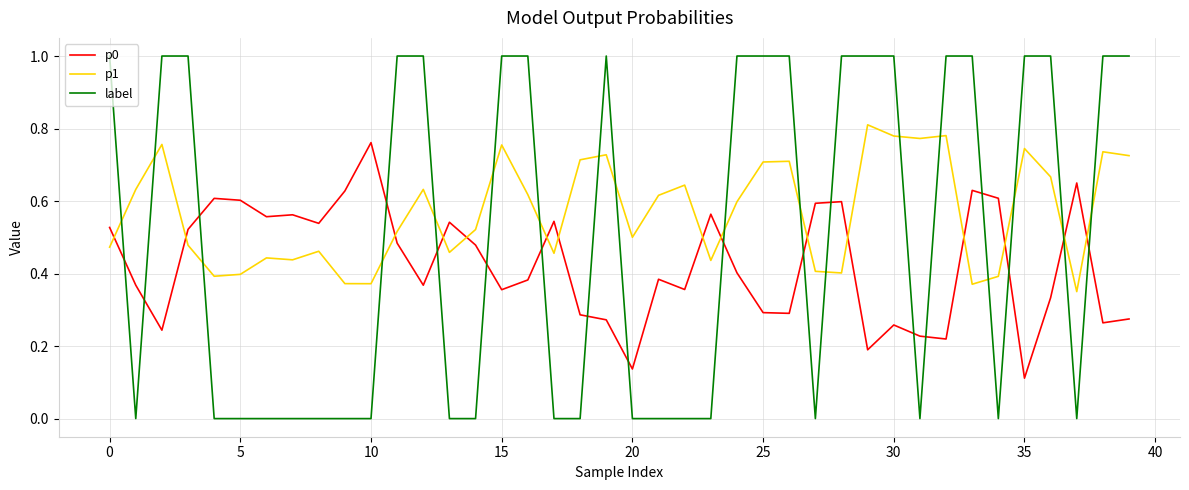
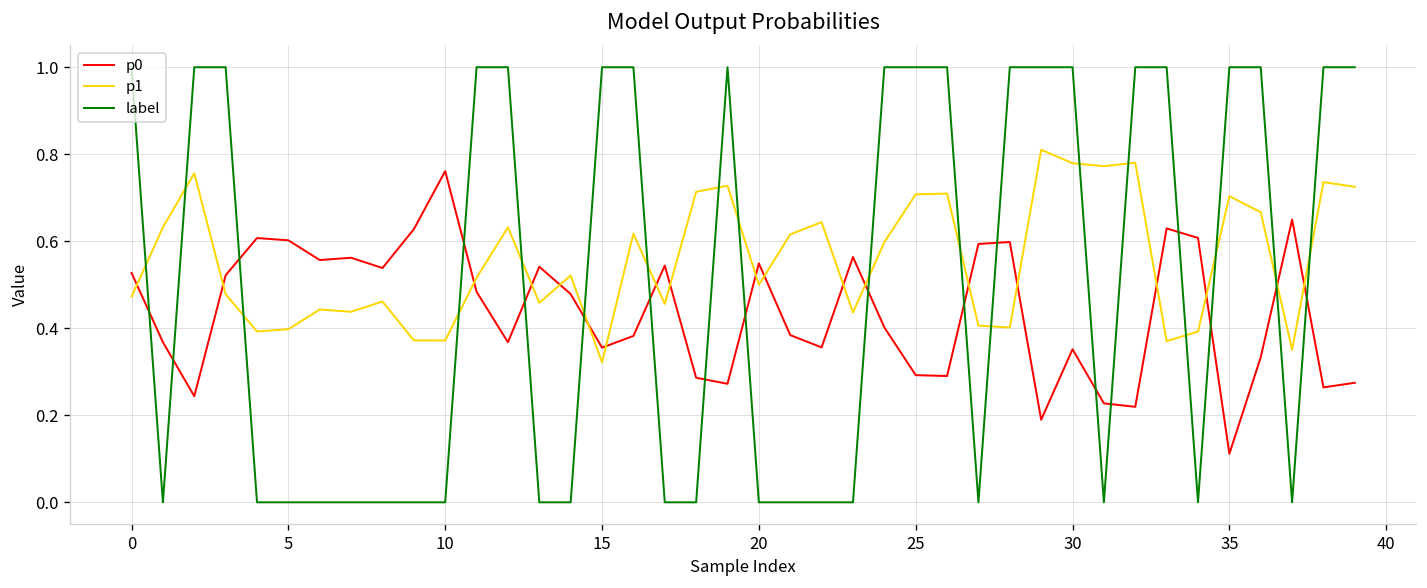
p1, 15: 0.75 -> 0.32
p0, 20: 0.14 -> 0.55
p0, 30: 0.26 -> 0.35
p1, 35: 0.74 -> 0.70
